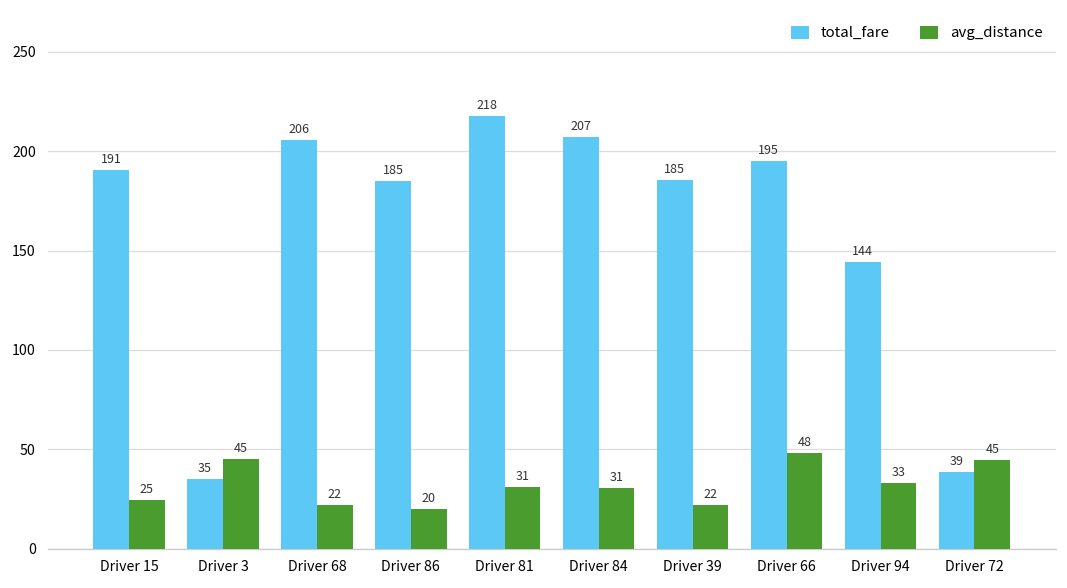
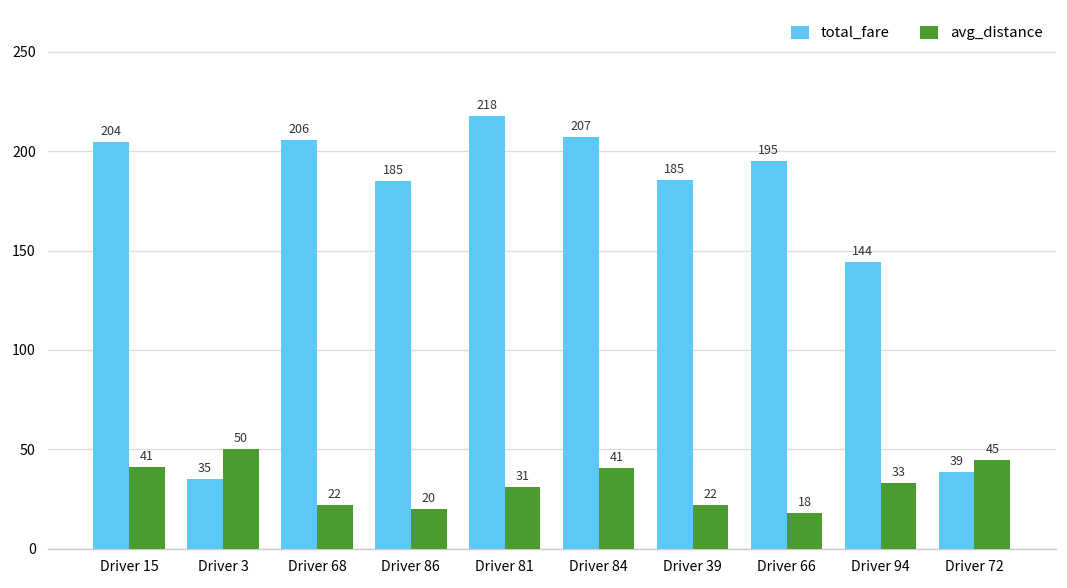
total_fare, Driver 15: 191 -> 204
avg_distance, Driver 15: 25 -> 41
avg_distance, Driver 3: 45 -> 50
avg_distance, Driver 84: 31 -> 41
avg_distance, Driver 66: 48 -> 18
